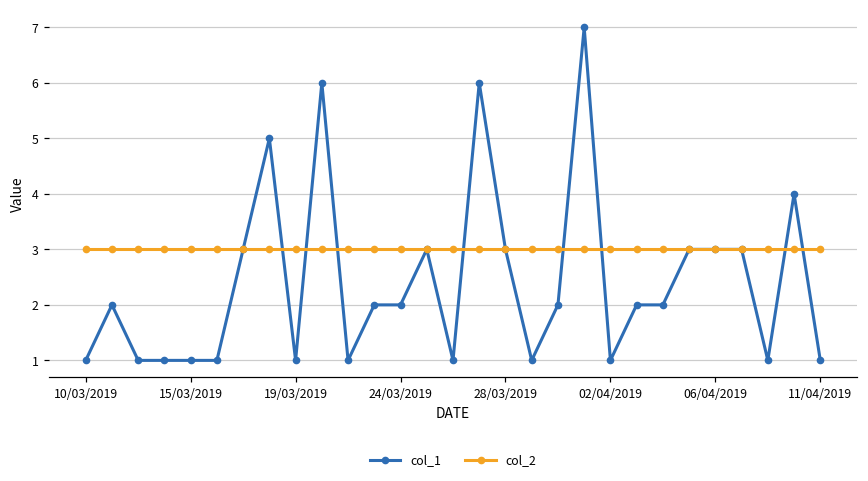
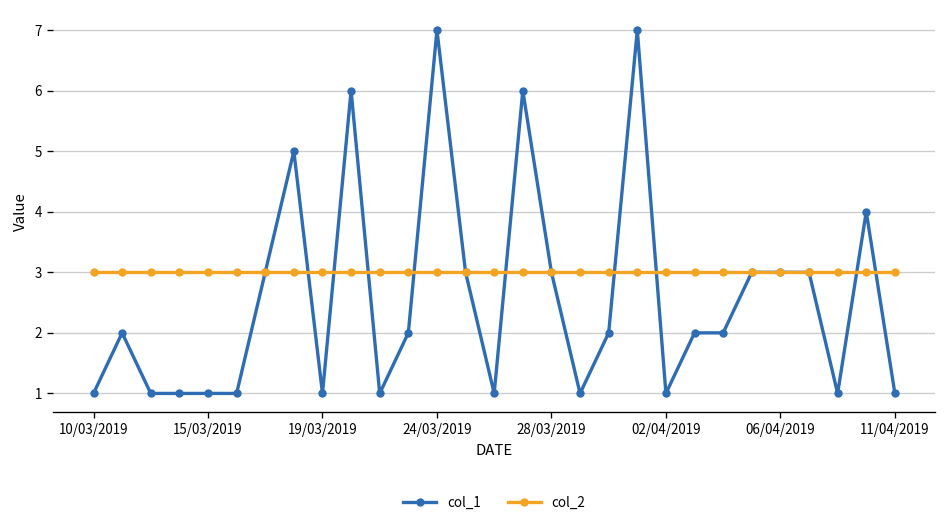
col_1, 24/03/2019: 2 -> 7
